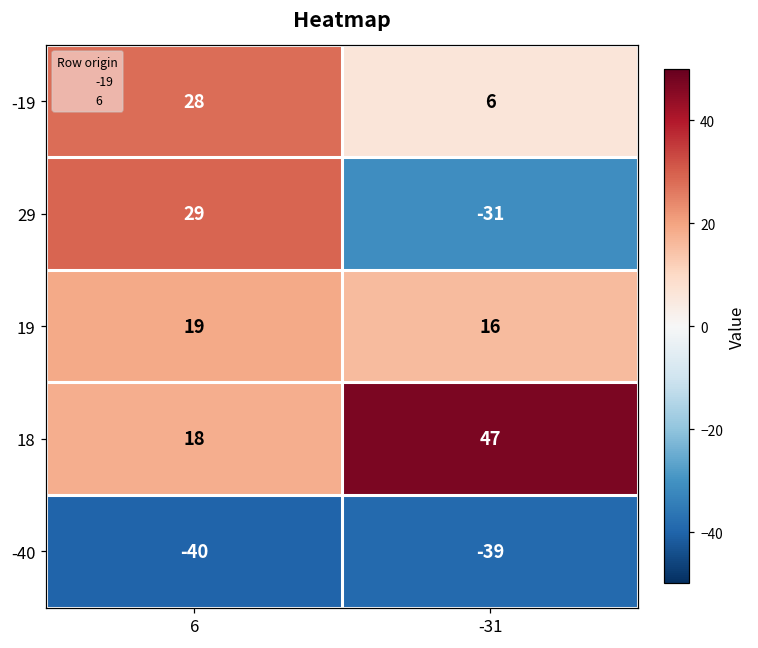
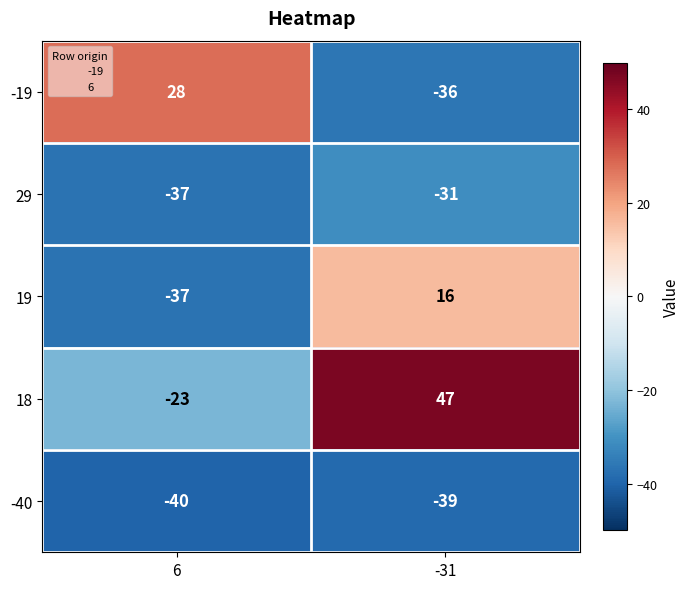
-19, -31: 6 -> -36
29, 6: 29 -> -37
19, 6: 19 -> -37
18, 6: 18 -> -23
